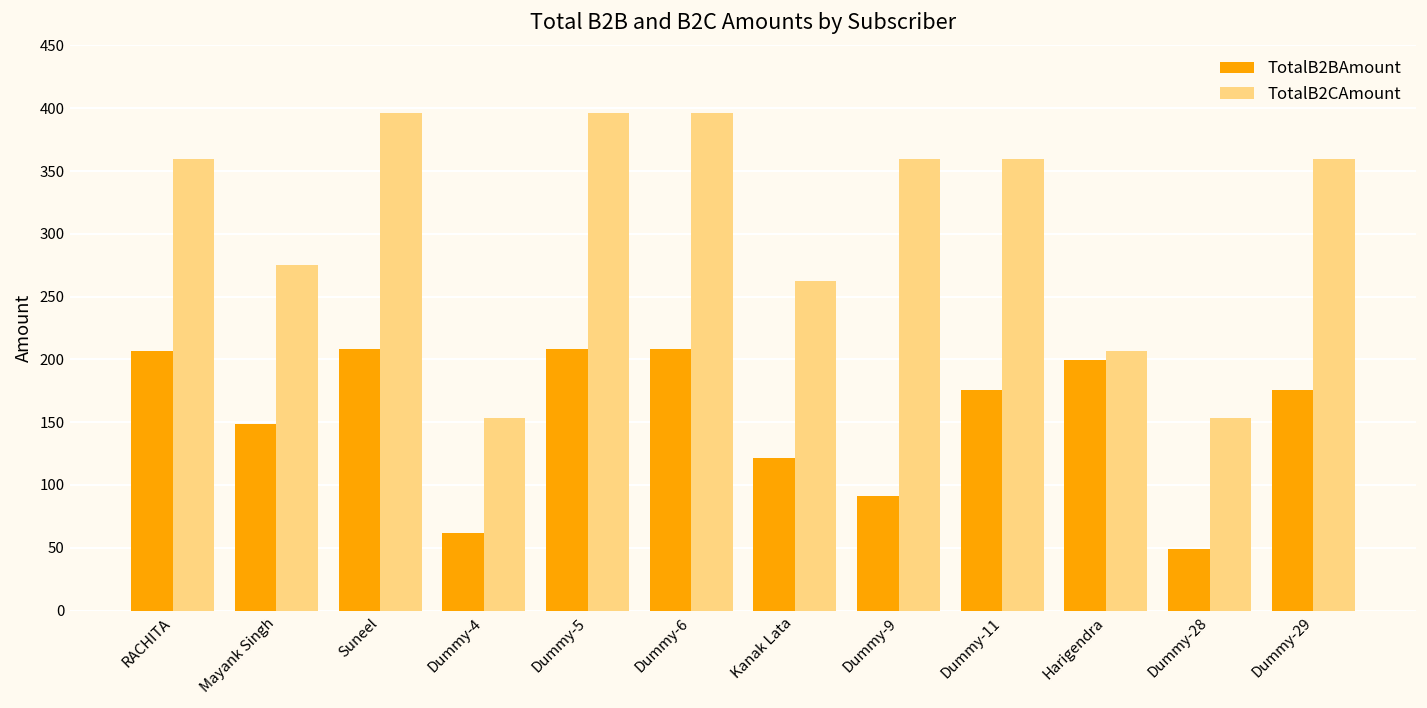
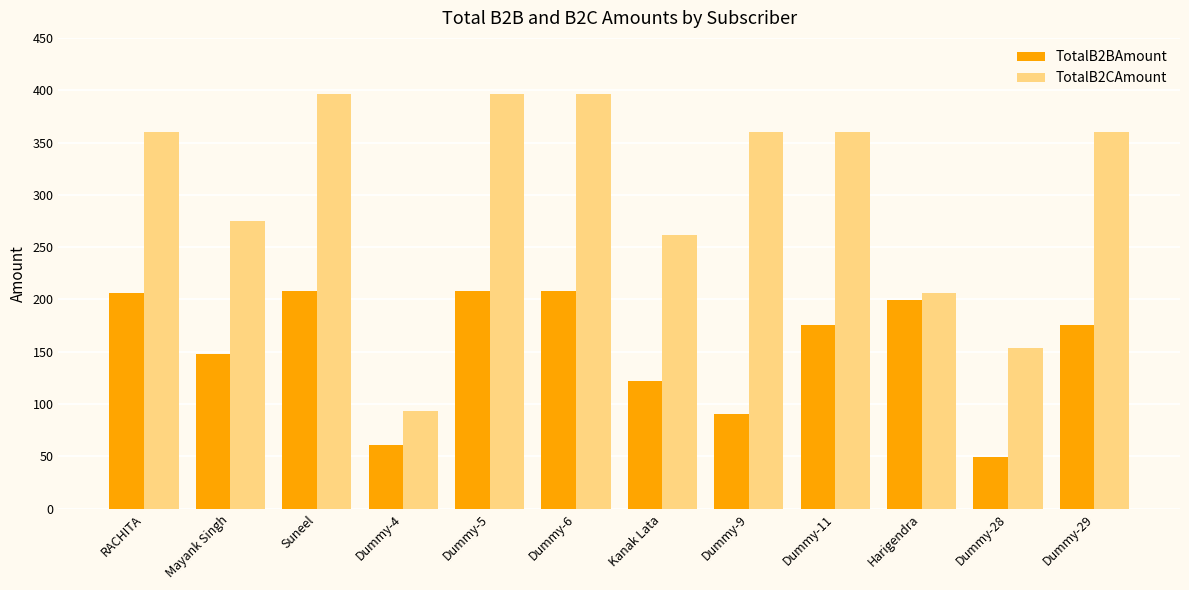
TotalB2CAmount, Dummy-4: 153 -> 93
